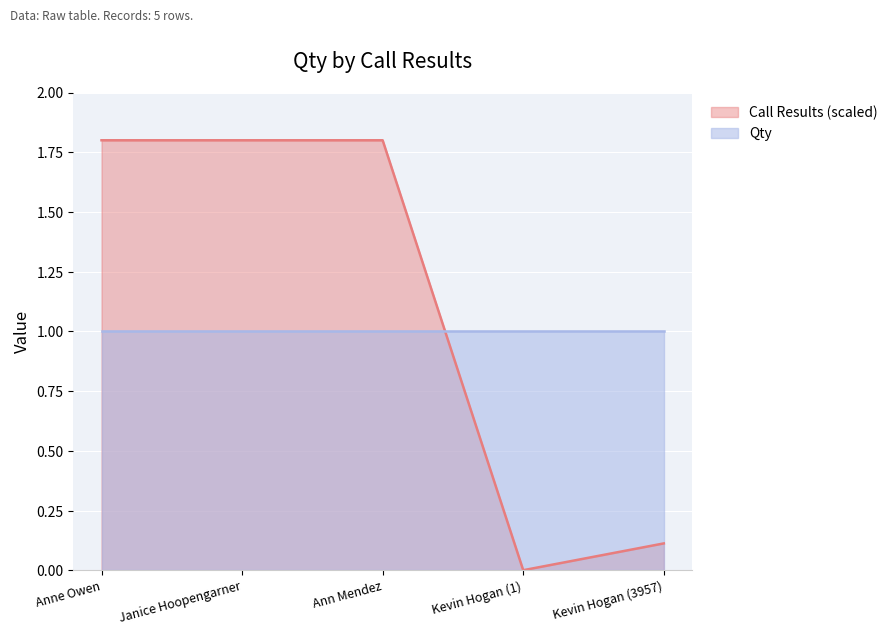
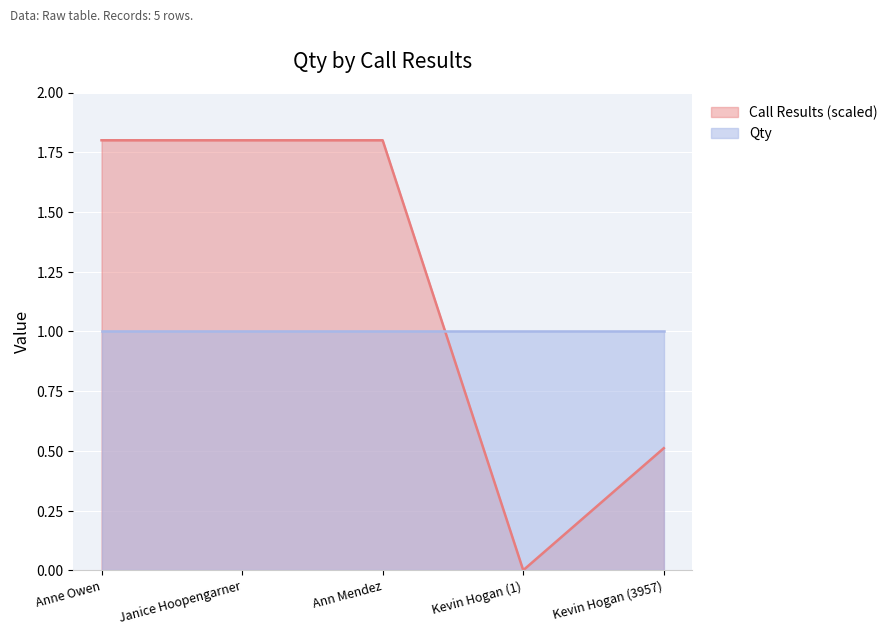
Call Results (scaled), Kevin Hogan (3957): 0.11 -> 0.51
